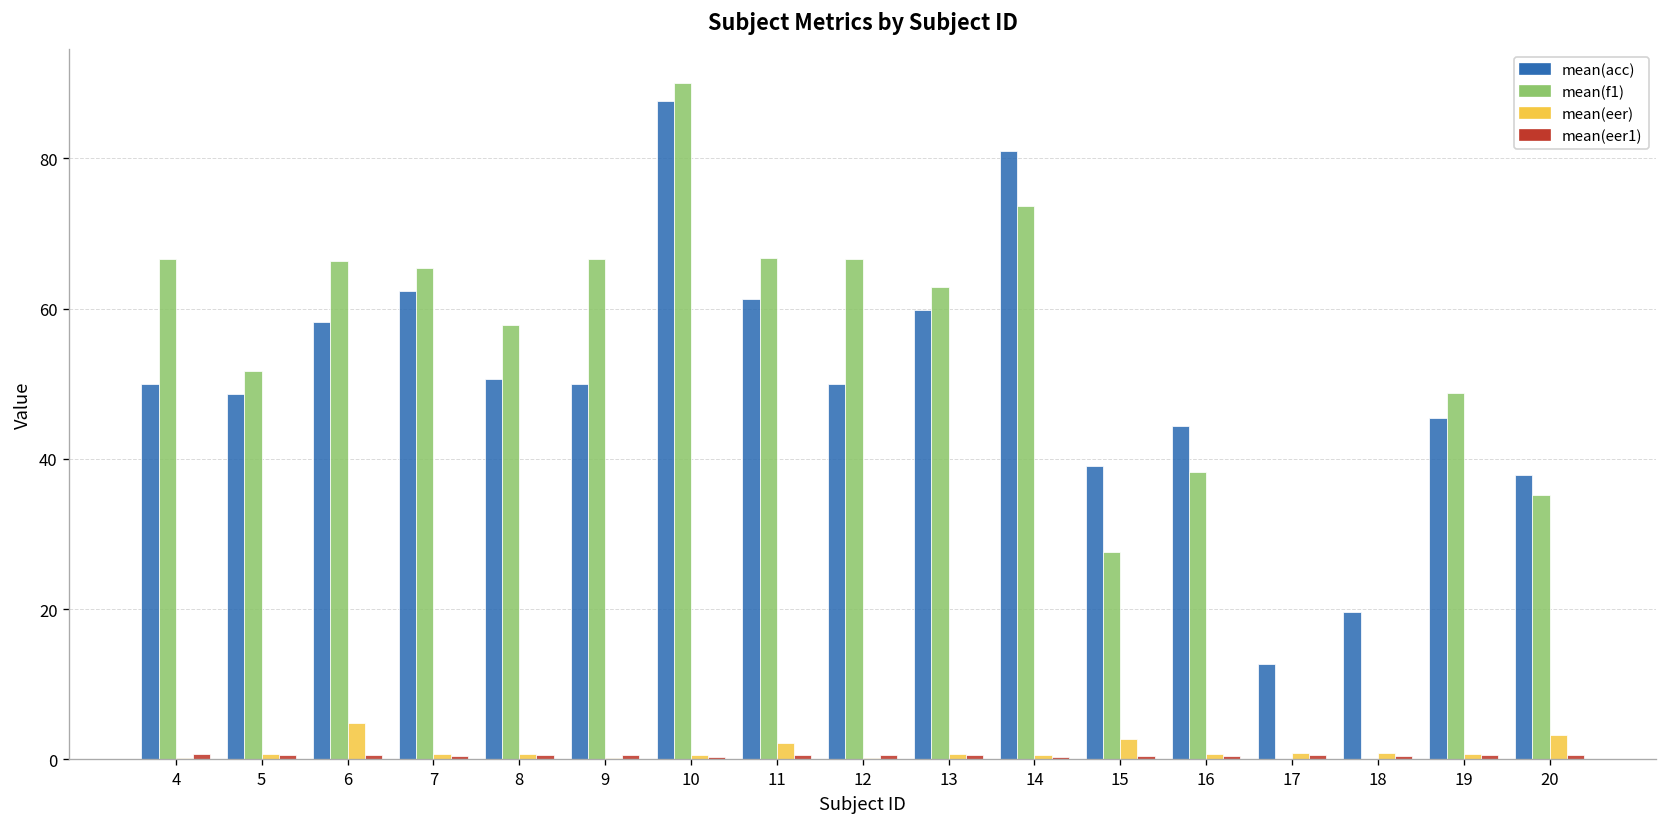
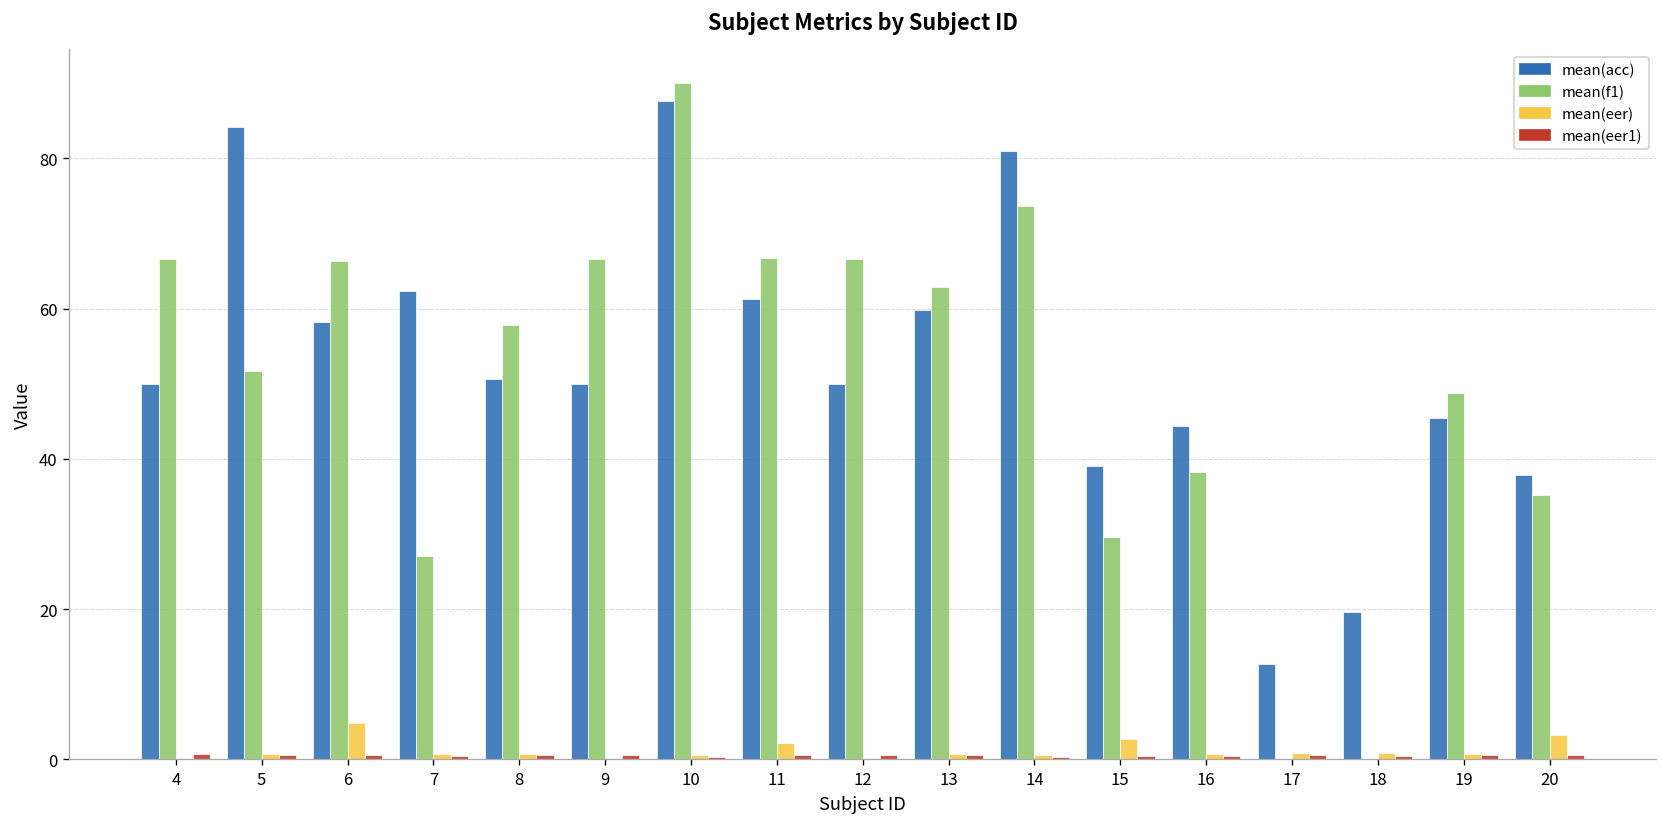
mean(acc), 5: 49 -> 84
mean(f1), 7: 65 -> 27
mean(f1), 15: 28 -> 30
